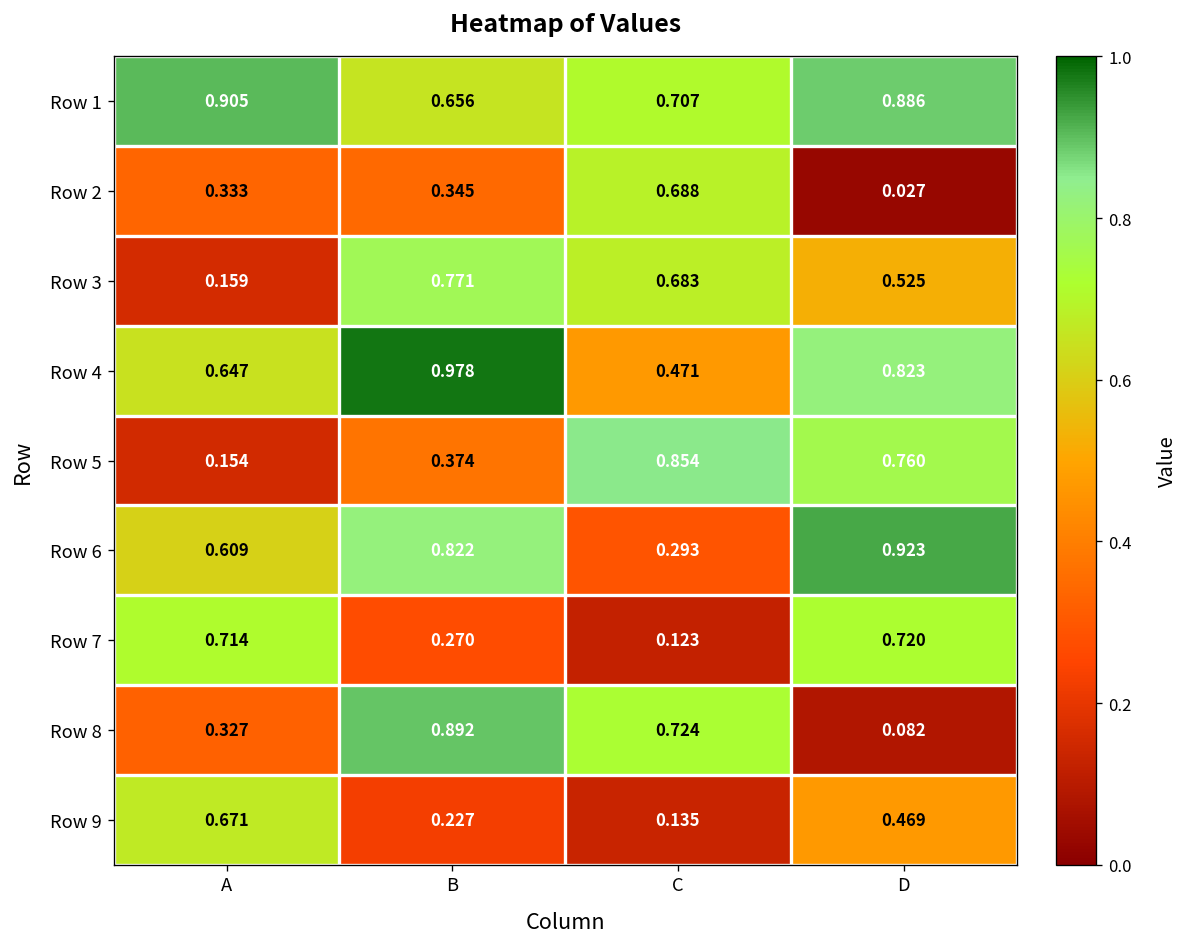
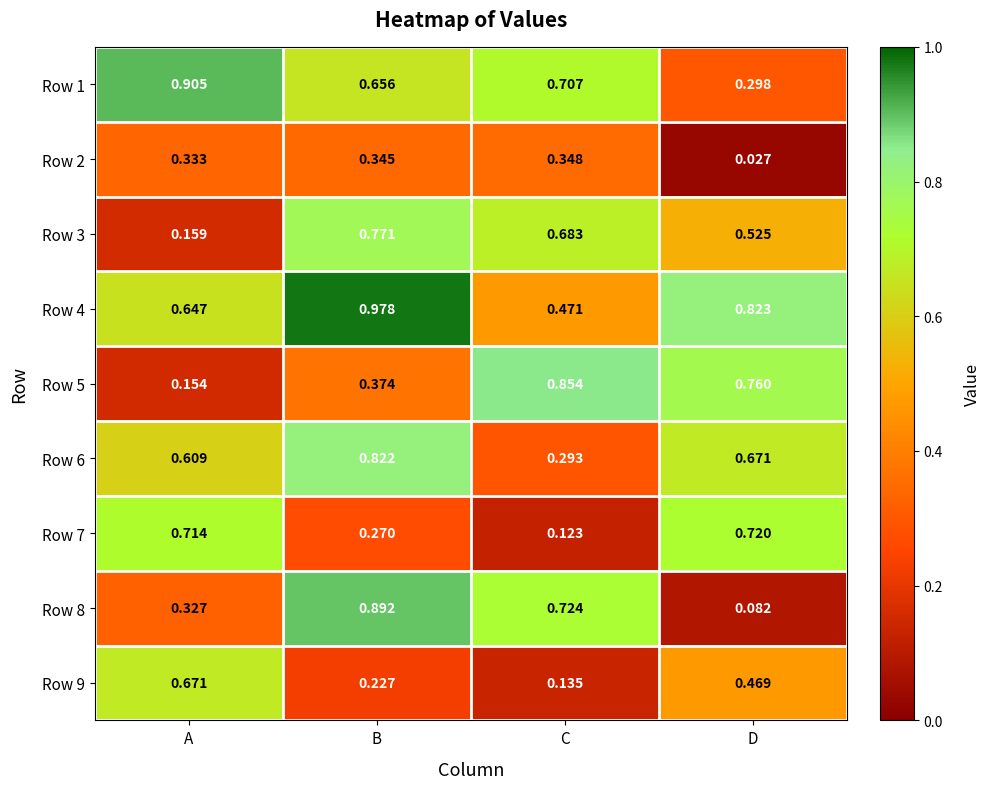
Row 1, D: 0.886 -> 0.298
Row 2, C: 0.688 -> 0.348
Row 6, D: 0.923 -> 0.671
